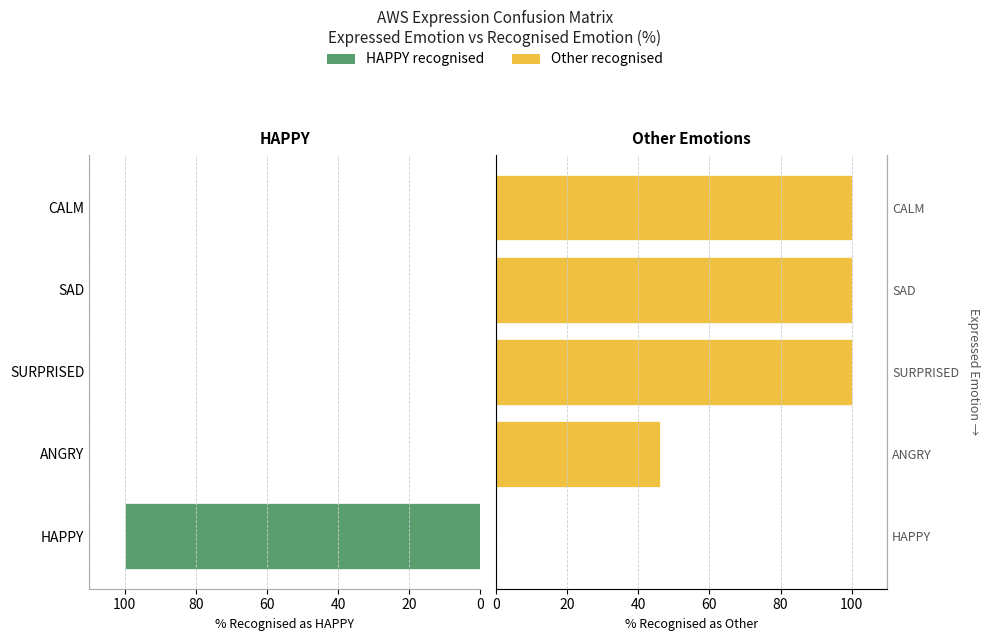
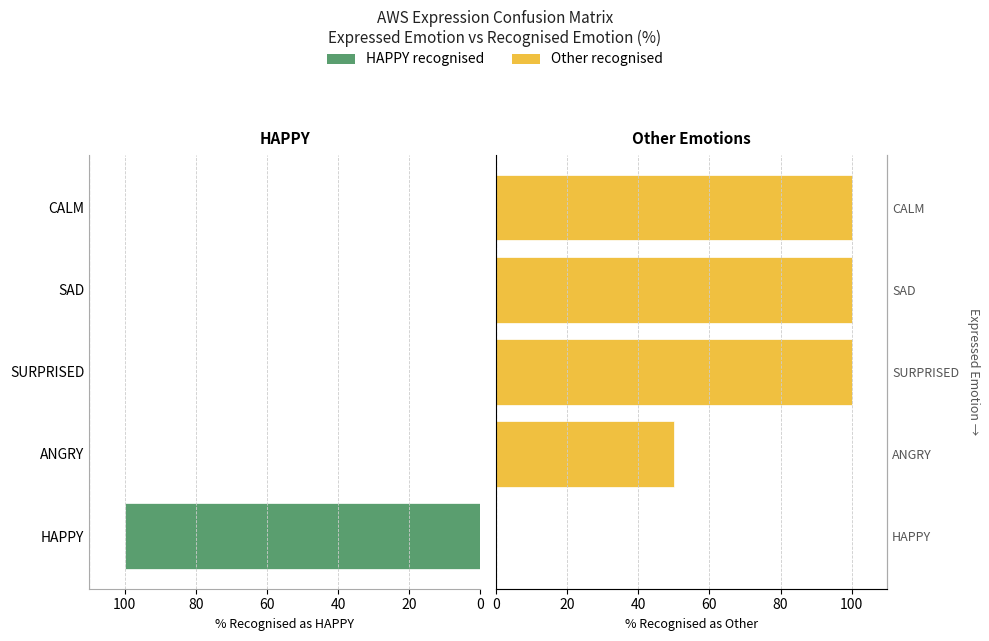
Other Emotions, ANGRY: 46 -> 50
